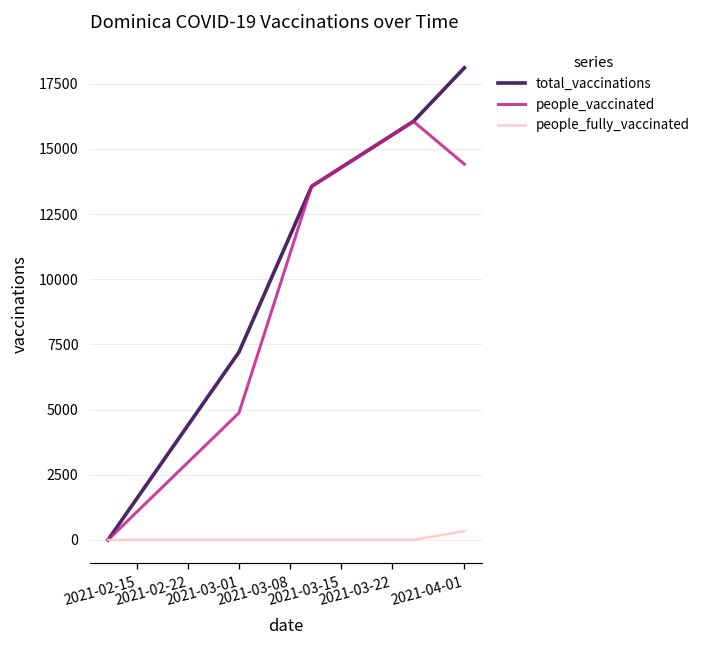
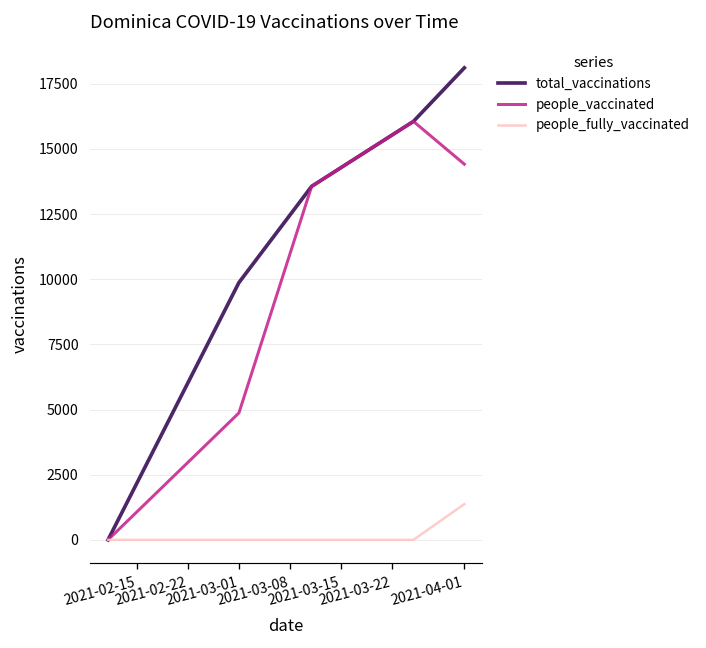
total_vaccinations, 2021-03-01: 7200 -> 9900
people_fully_vaccinated, 2021-04-01: 300 -> 1400
